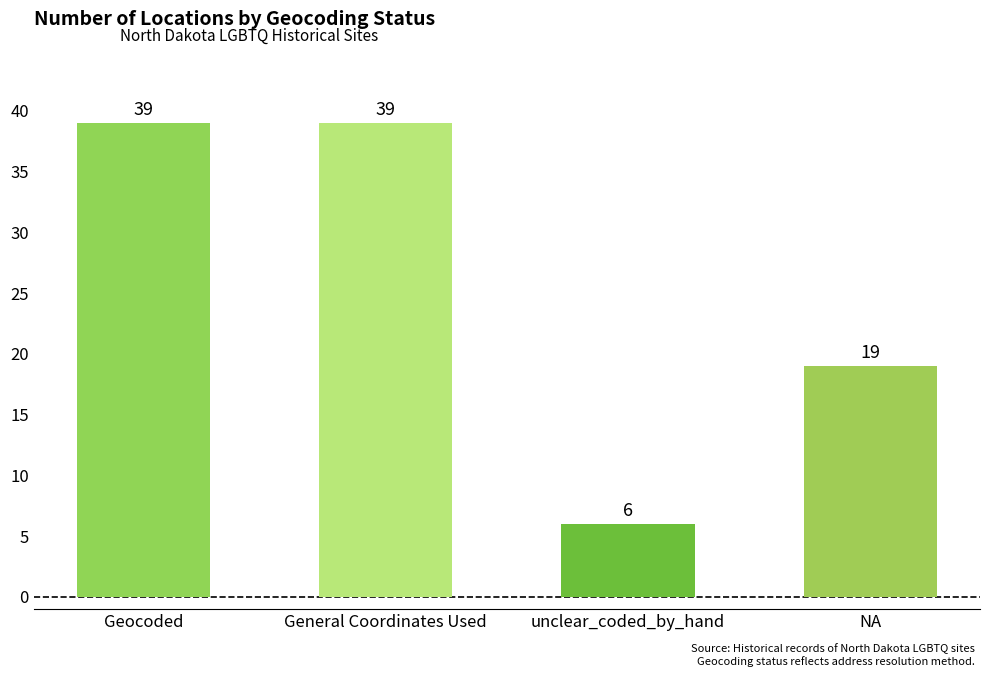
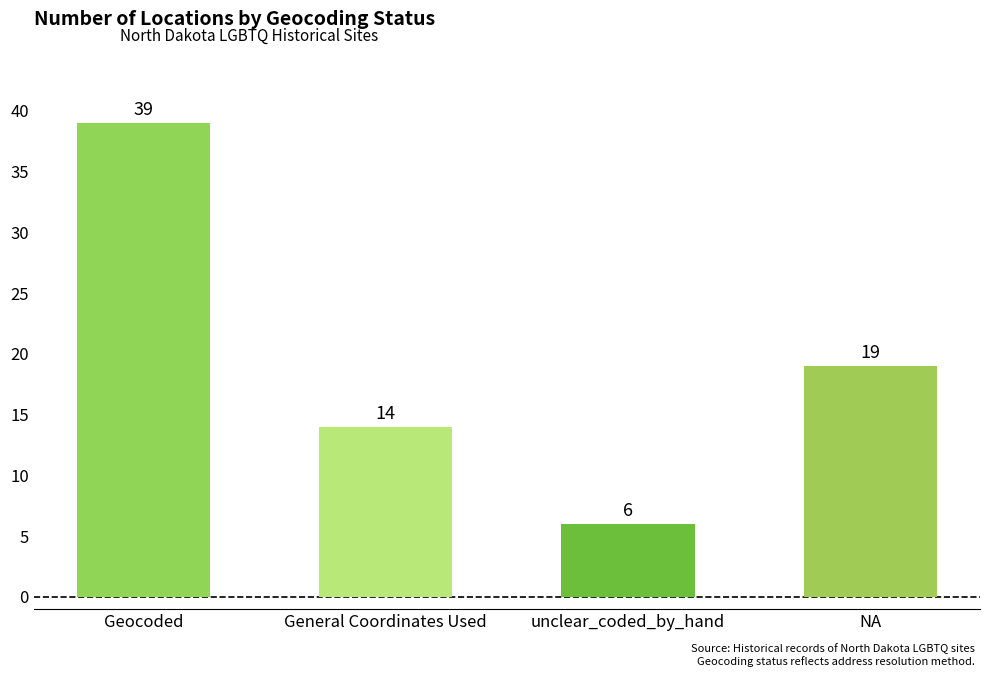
General Coordinates Used: 39 -> 14
